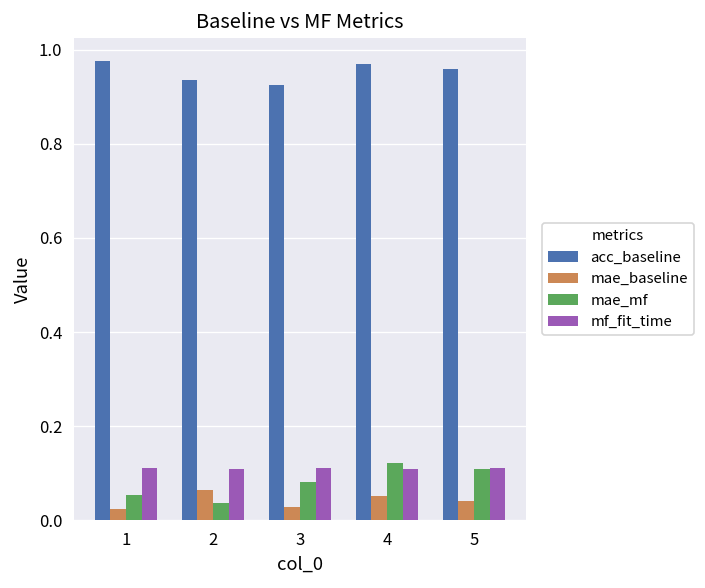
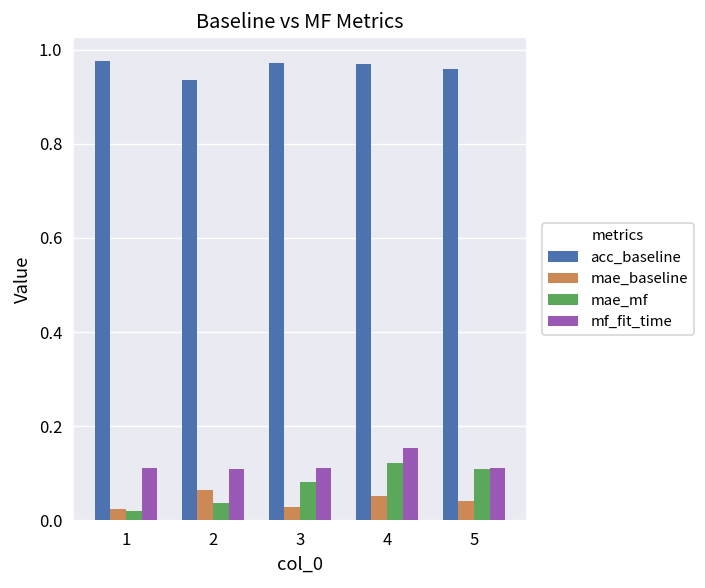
mae_mf, 1: 0.05 -> 0.02
acc_baseline, 3: 0.92 -> 0.97
mf_fit_time, 4: 0.11 -> 0.15
